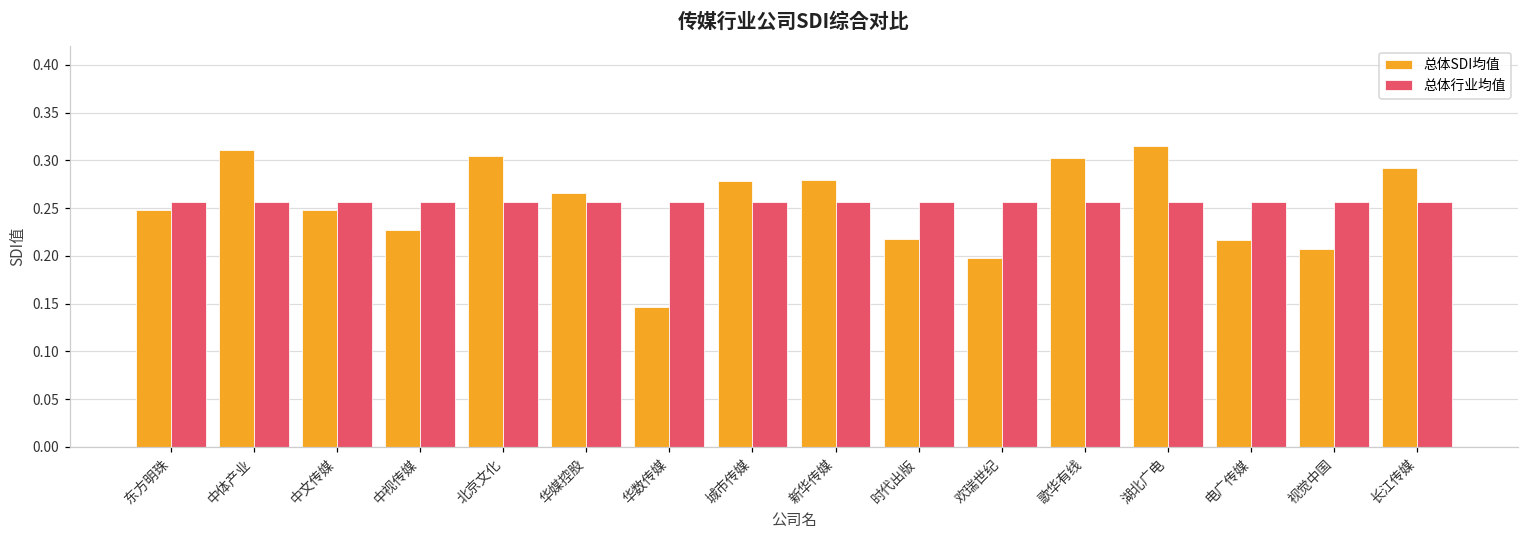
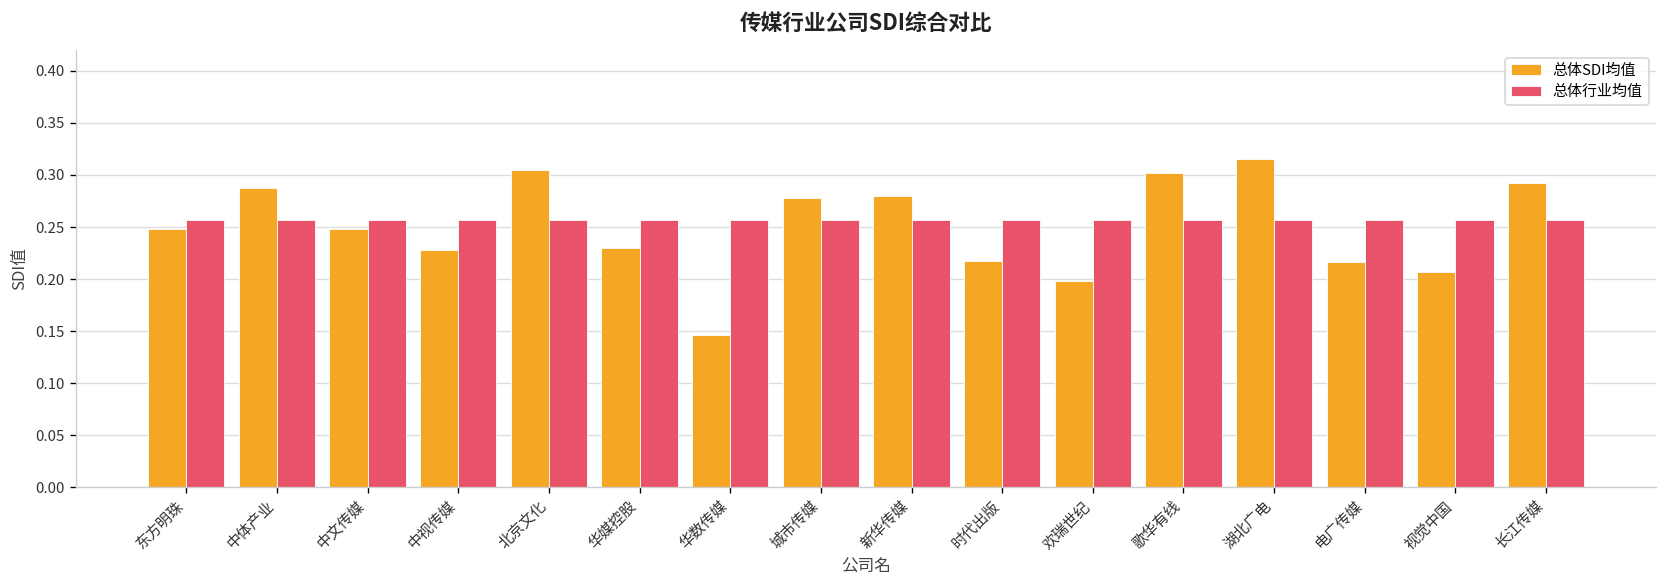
总体SDI均值, 中体产业: 0.31 -> 0.29
总体SDI均值, 华媒控股: 0.27 -> 0.23
